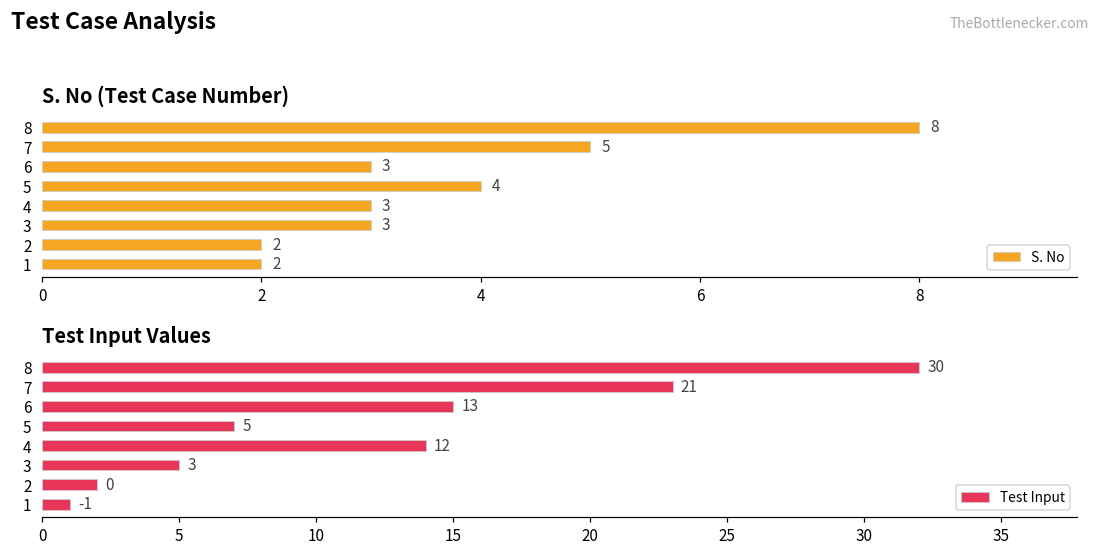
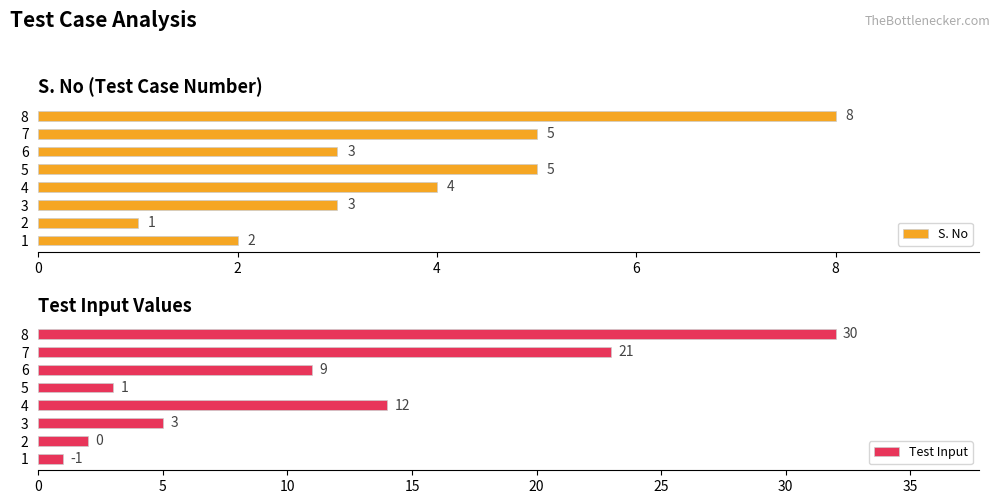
S. No (Test Case Number), 5: 4 -> 5
S. No (Test Case Number), 4: 3 -> 4
S. No (Test Case Number), 2: 2 -> 1
Test Input Values, 6: 13 -> 9
Test Input Values, 5: 5 -> 1
